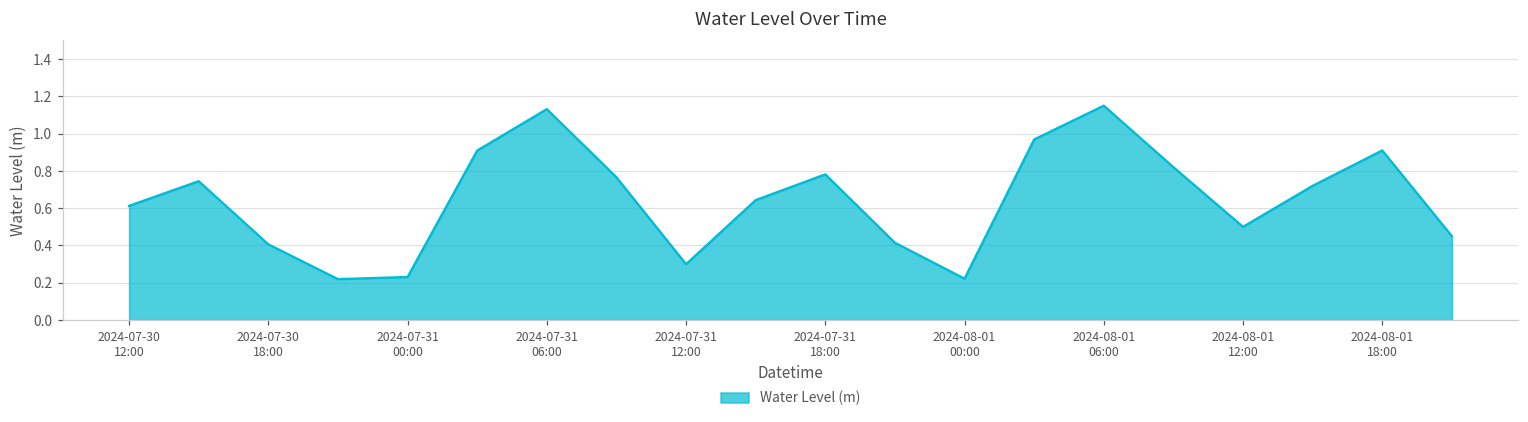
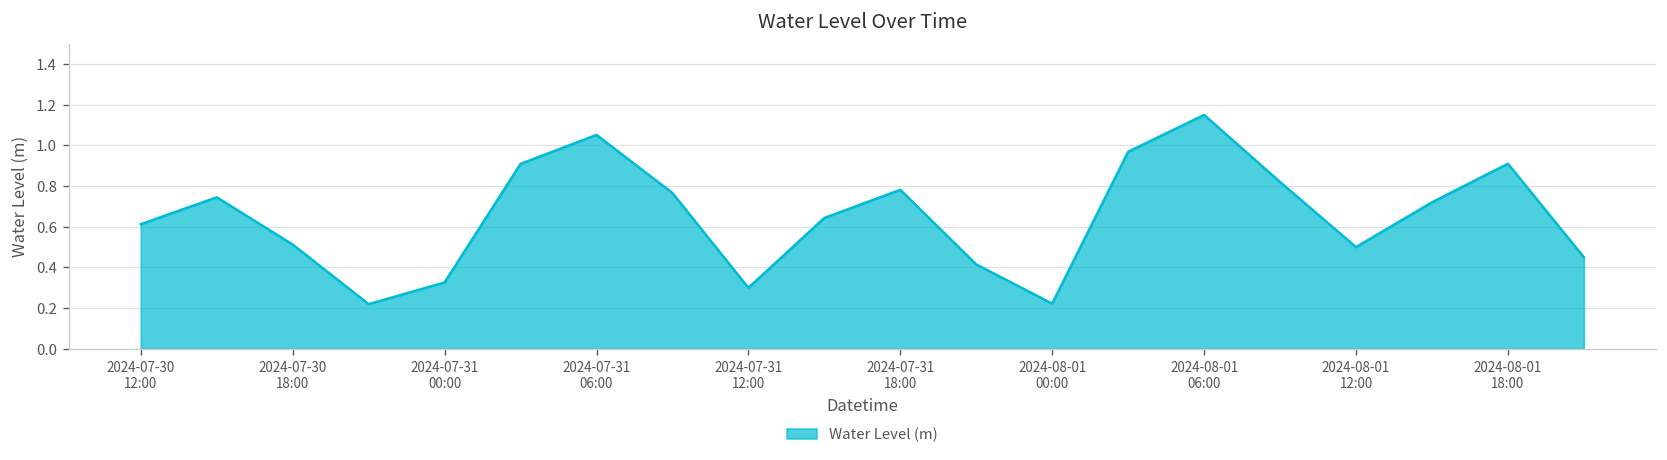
2024-07-30 18:00: 0.41 -> 0.51
2024-07-31 00:00: 0.23 -> 0.33
2024-07-31 06:00: 1.13 -> 1.05
